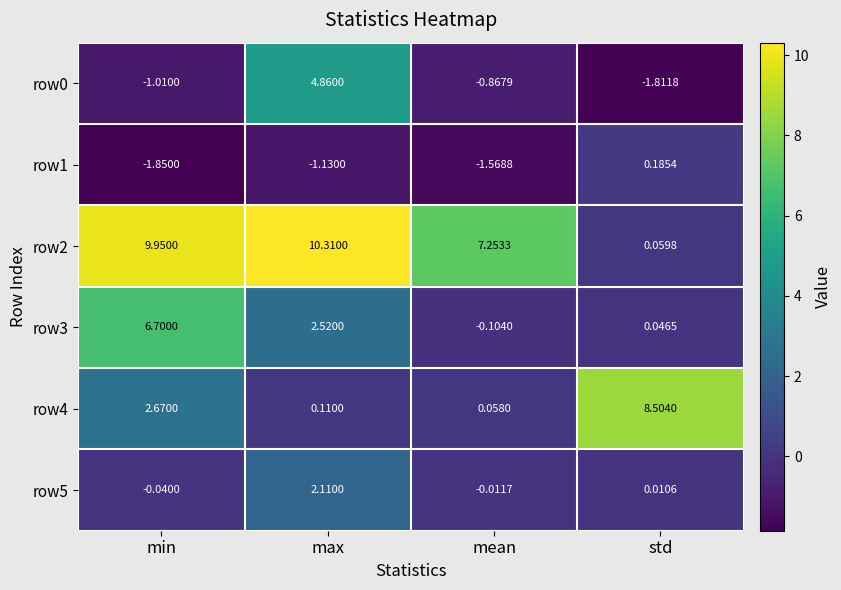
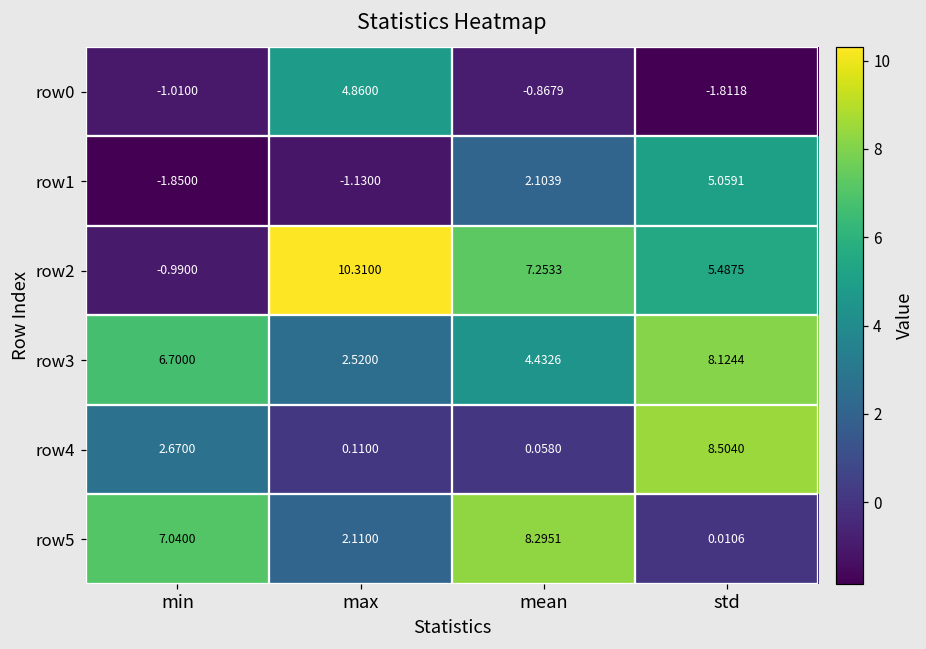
row1, mean: -1.5688 -> 2.1039
row1, std: 0.1854 -> 5.0591
row2, min: 9.9500 -> -0.9900
row2, std: 0.0598 -> 5.4875
row3, mean: -0.1040 -> 4.4326
row3, std: 0.0465 -> 8.1244
row5, min: -0.0400 -> 7.0400
row5, mean: -0.0117 -> 8.2951
